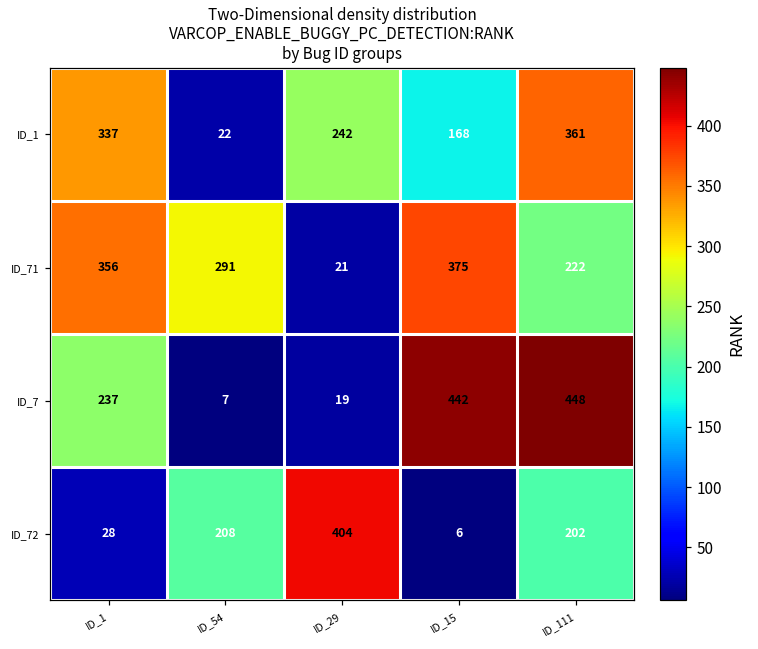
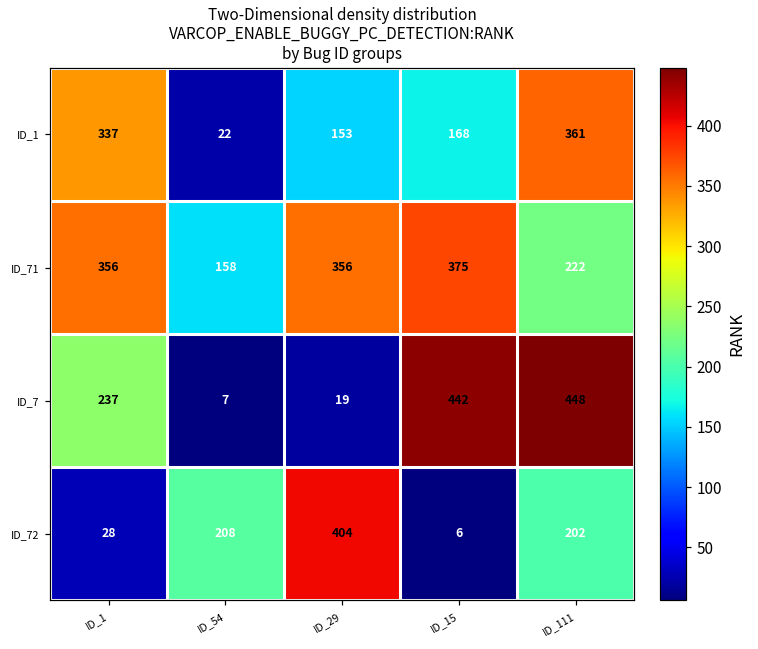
ID_1, ID_29: 242 -> 153
ID_71, ID_54: 291 -> 158
ID_71, ID_29: 21 -> 356
